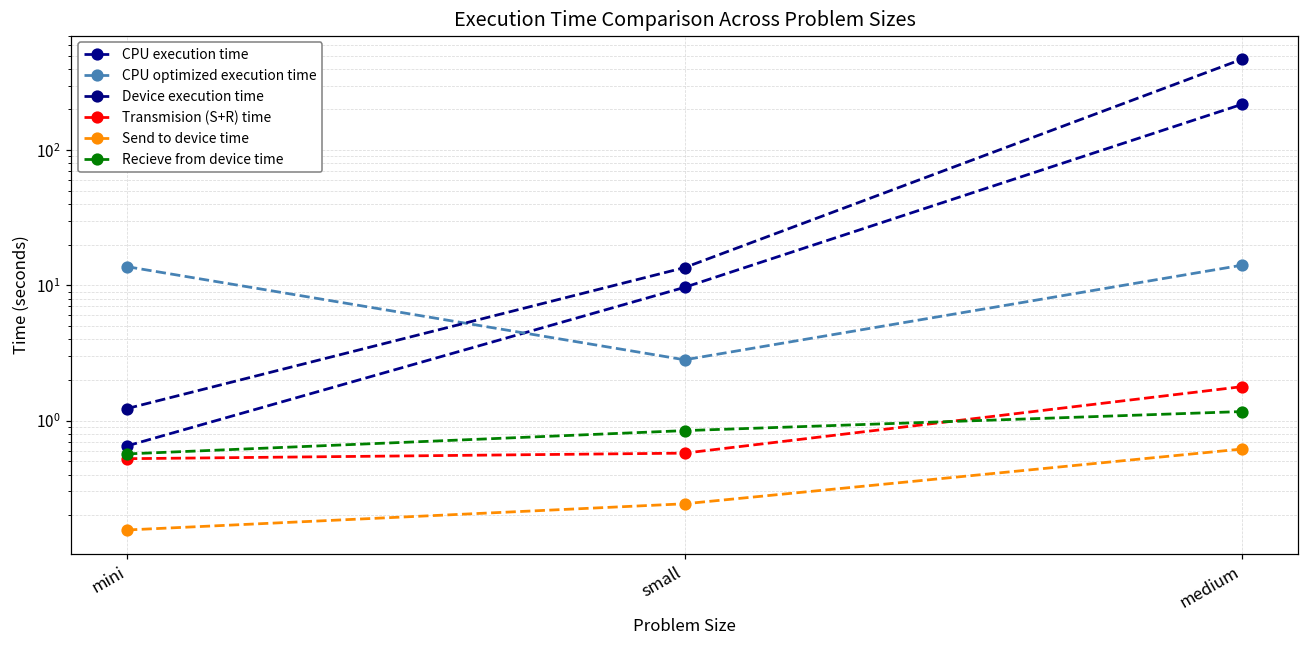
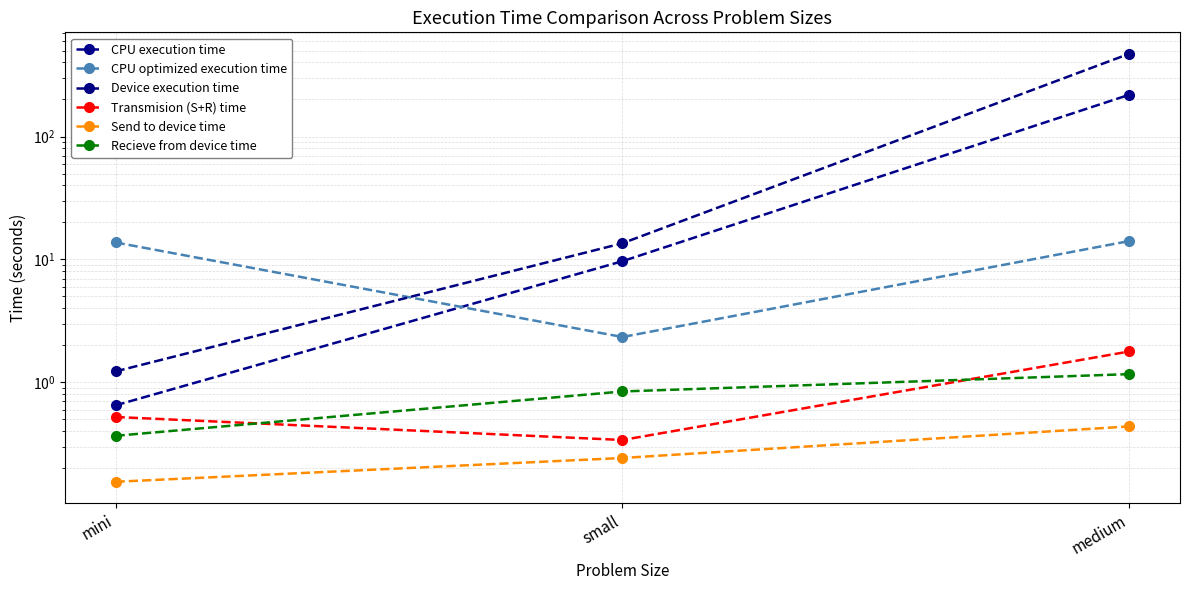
Recieve from device time, mini: 0.6 -> 0.37
CPU optimized execution time, small: 2.8 -> 2.3
Transmision (S+R) time, small: 0.6 -> 0.34
Send to device time, medium: 0.6 -> 0.44
